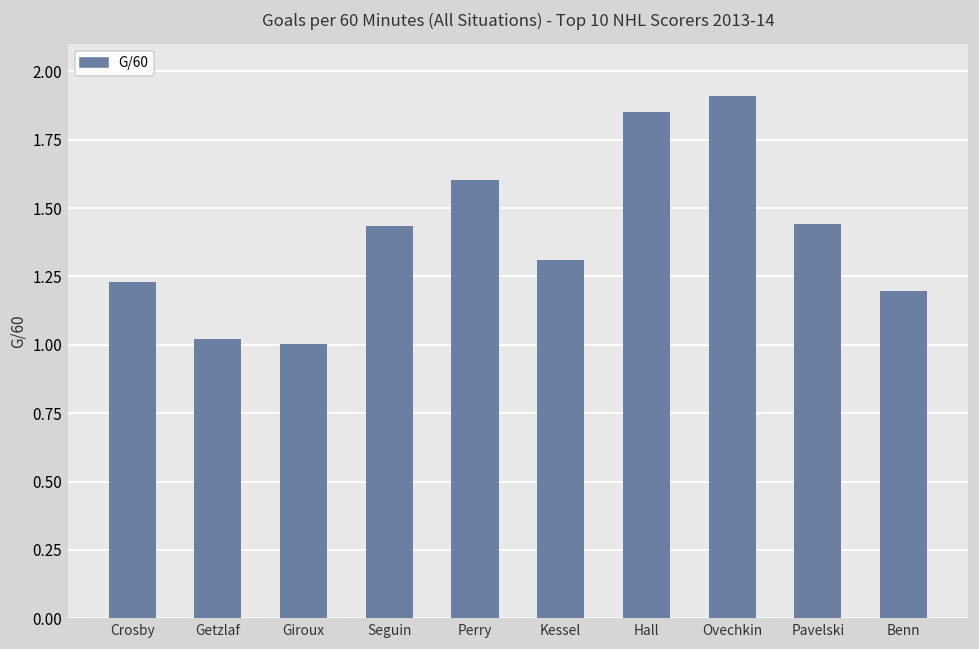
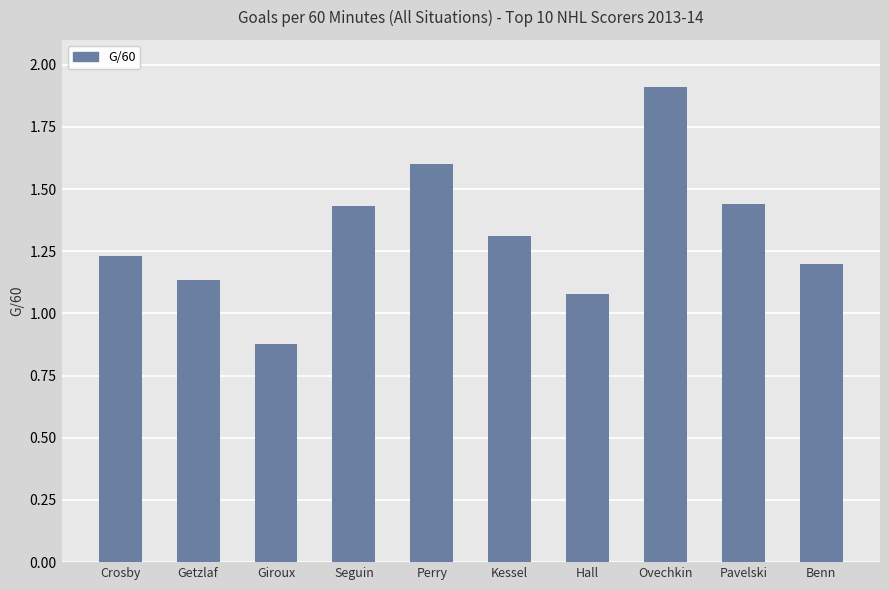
Getzlaf: 1.02 -> 1.14
Giroux: 1.00 -> 0.88
Hall: 1.85 -> 1.08
